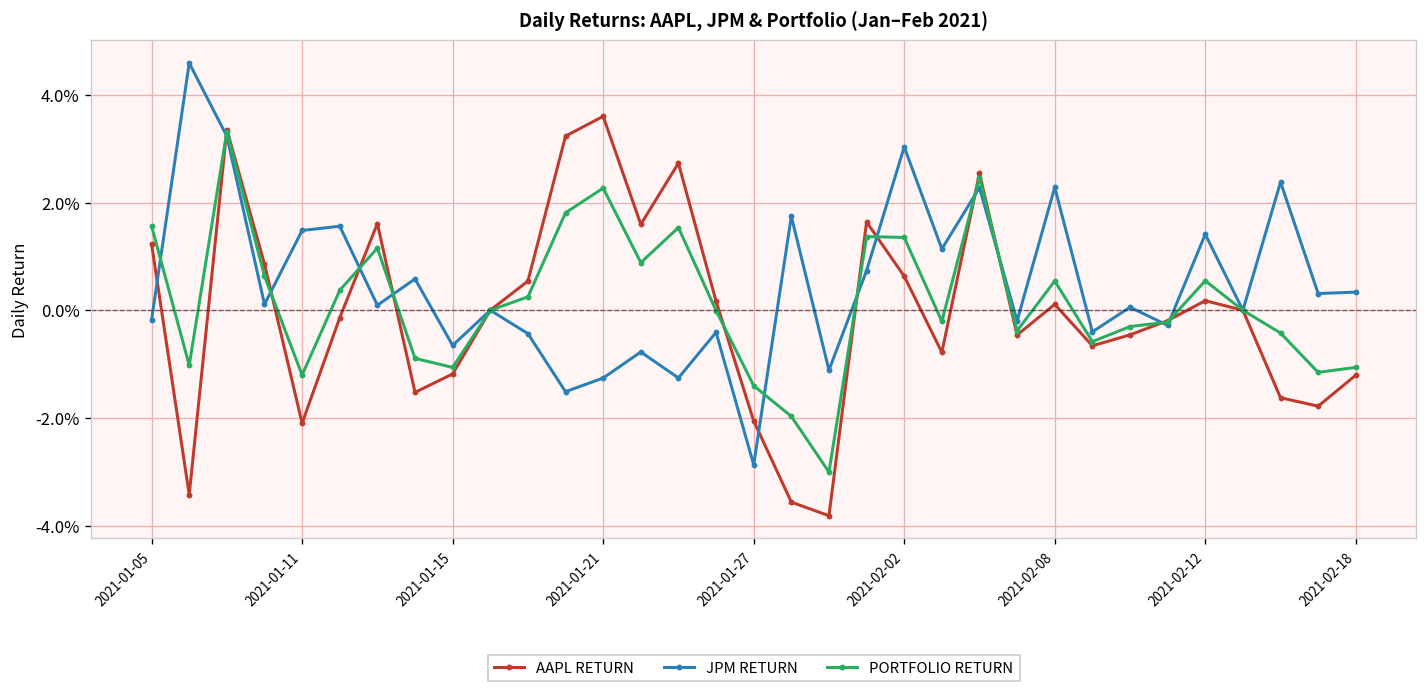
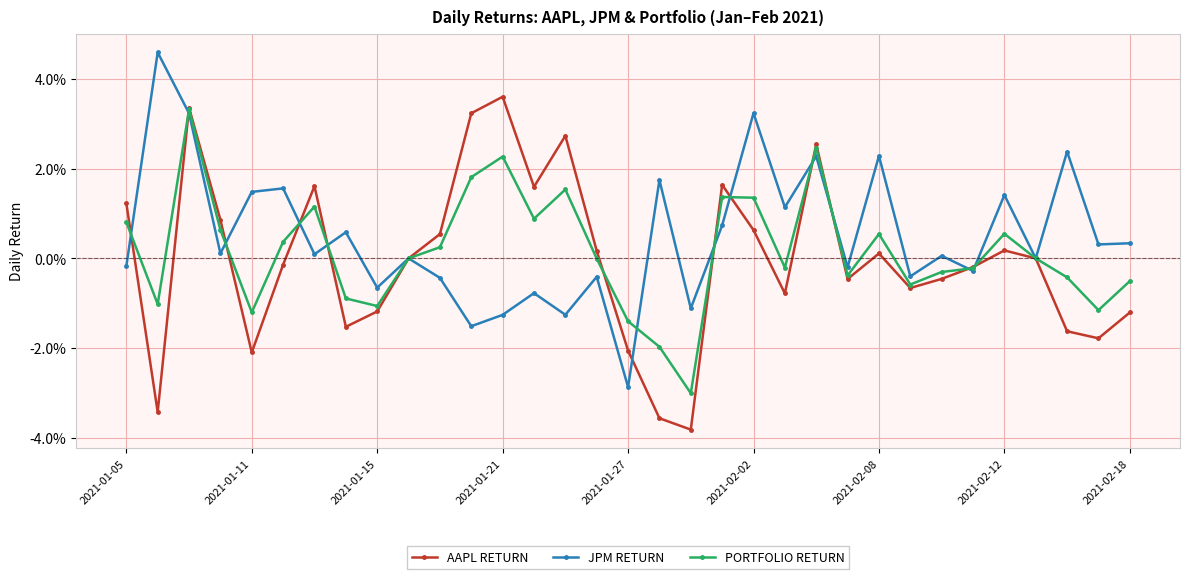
PORTFOLIO RETURN, 2021-01-05: 1.6% -> 0.8%
JPM RETURN, 2021-02-02: 3.0% -> 3.2%
PORTFOLIO RETURN, 2021-02-18: -1.1% -> -0.5%
